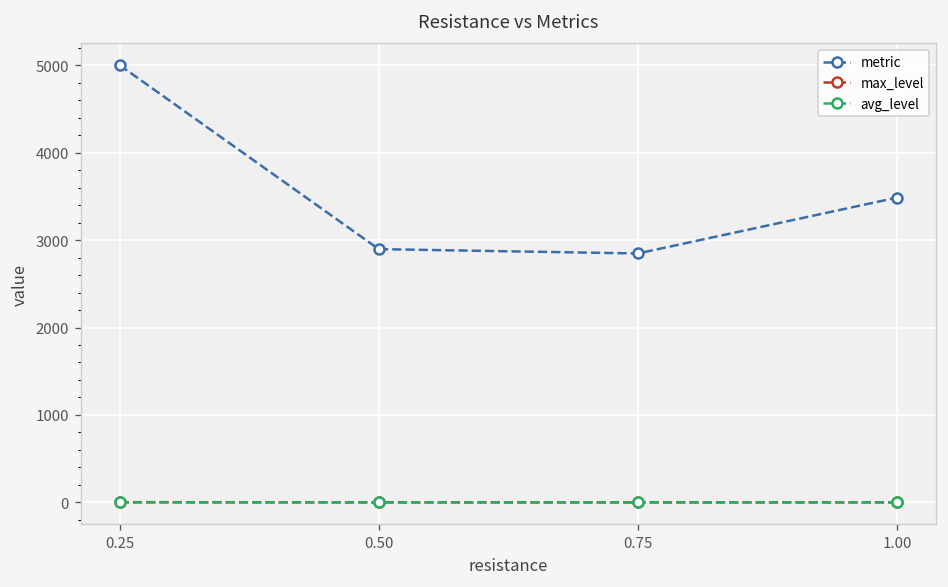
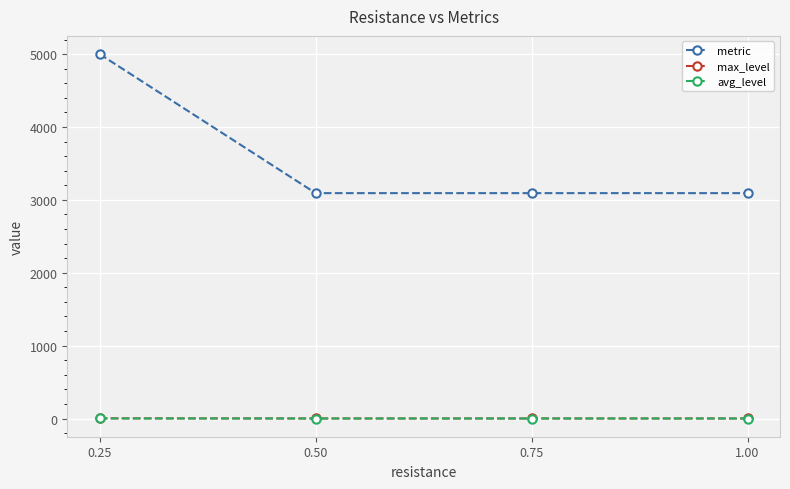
metric, 0.50: 2900 -> 3100
metric, 0.75: 2800 -> 3100
metric, 1.00: 3500 -> 3100
